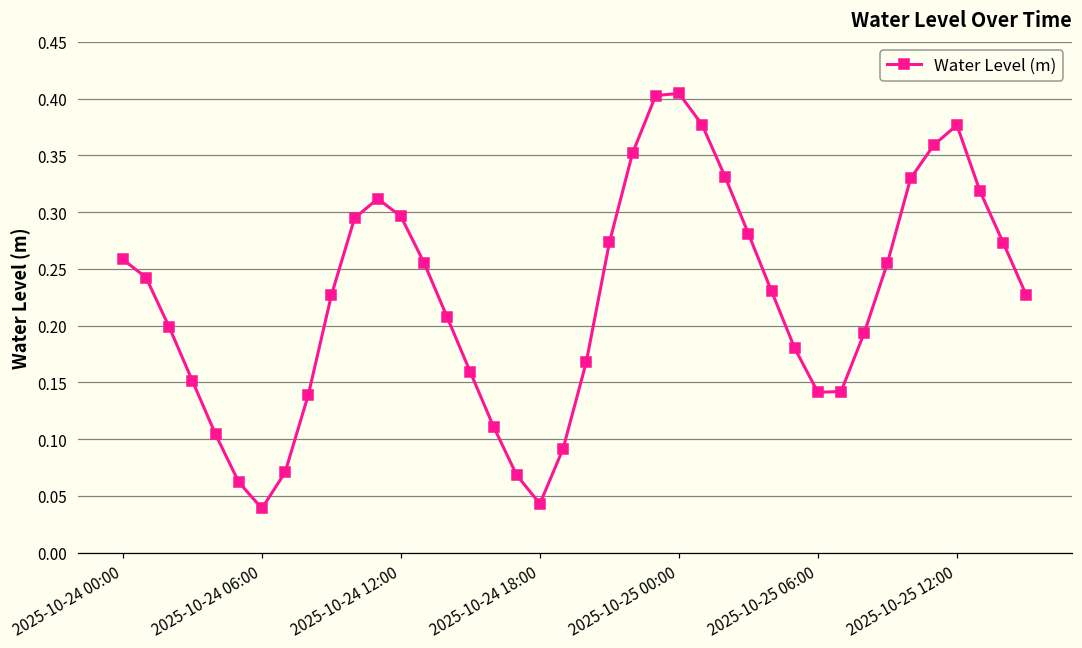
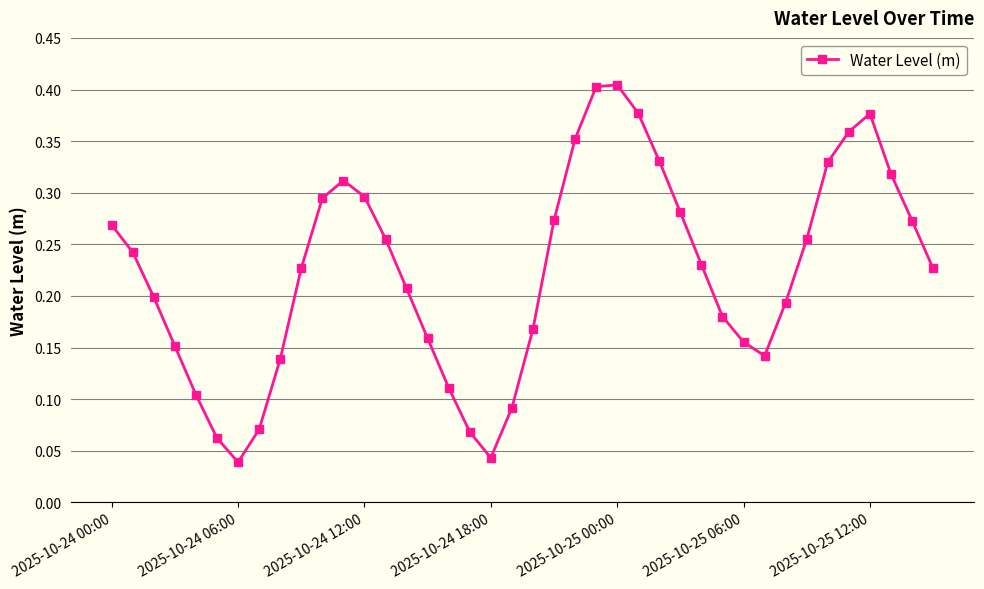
2025-10-24 00:00: 0.258 -> 0.269
2025-10-25 06:00: 0.141 -> 0.155
